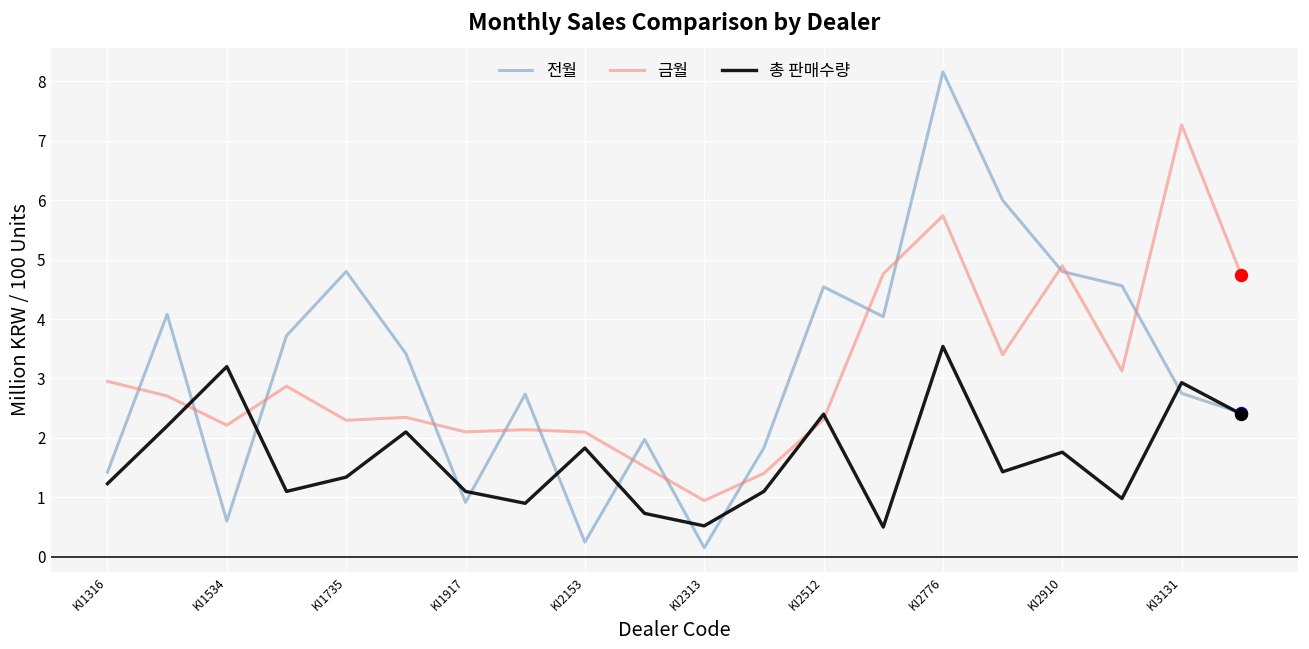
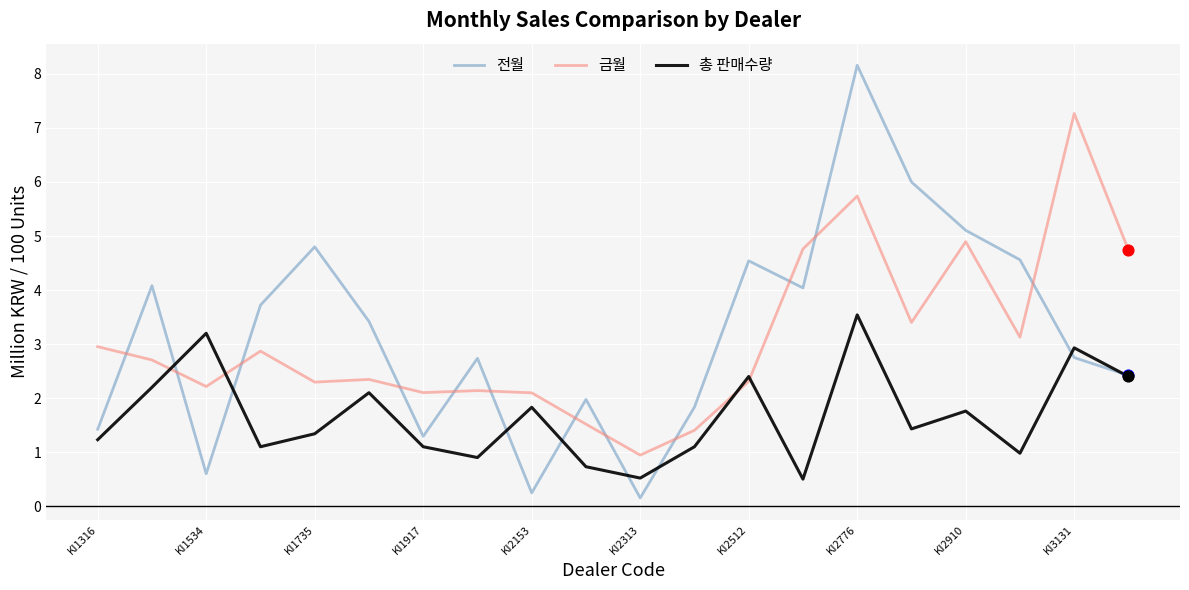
전월, KI1917: 0.9 -> 1.3
전월, KI2910: 4.8 -> 5.1
